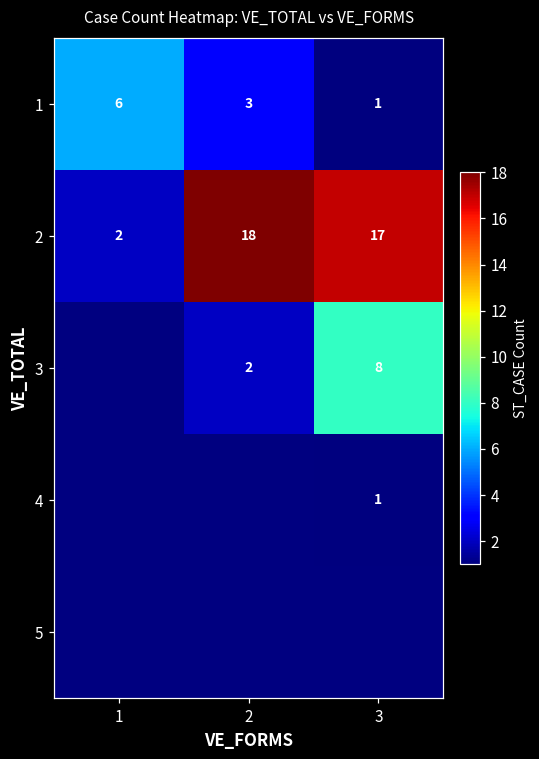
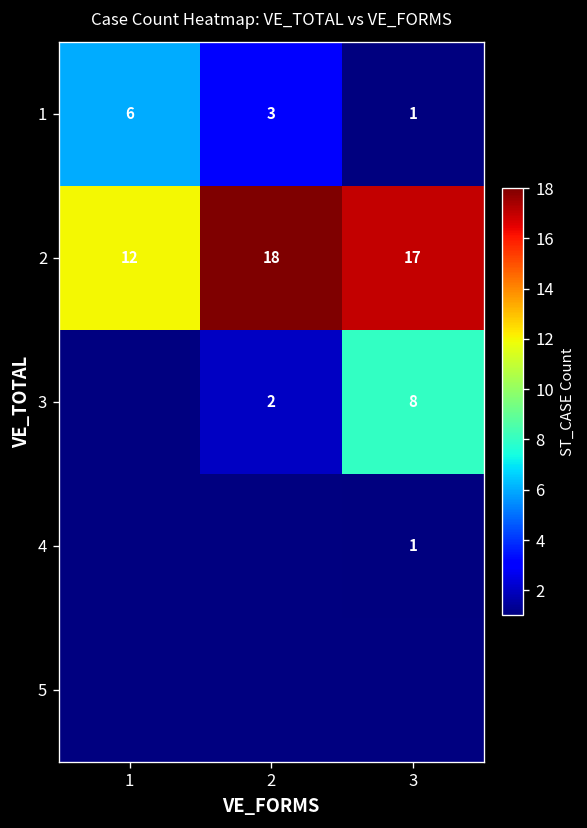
2, 1: 2 -> 12
